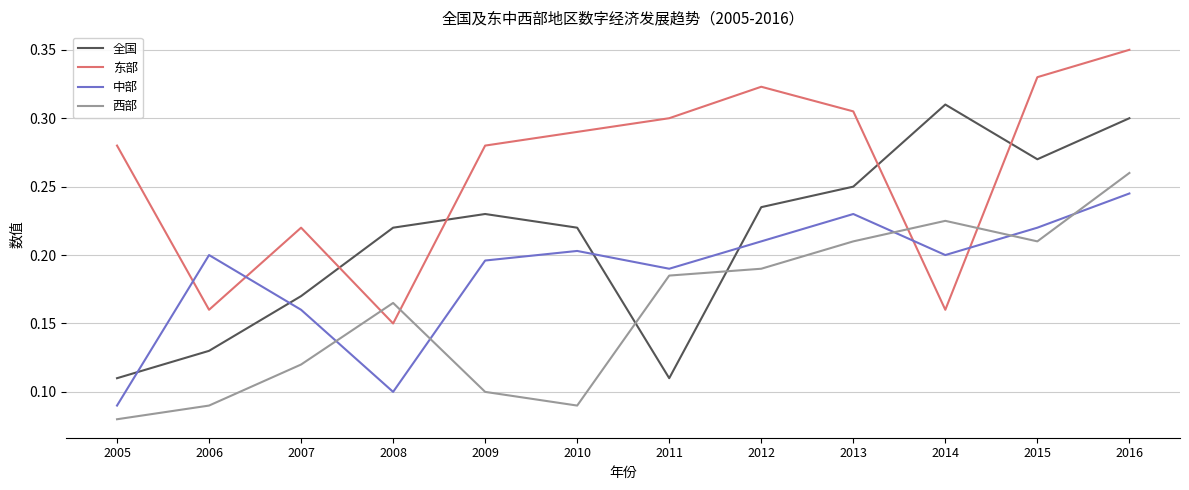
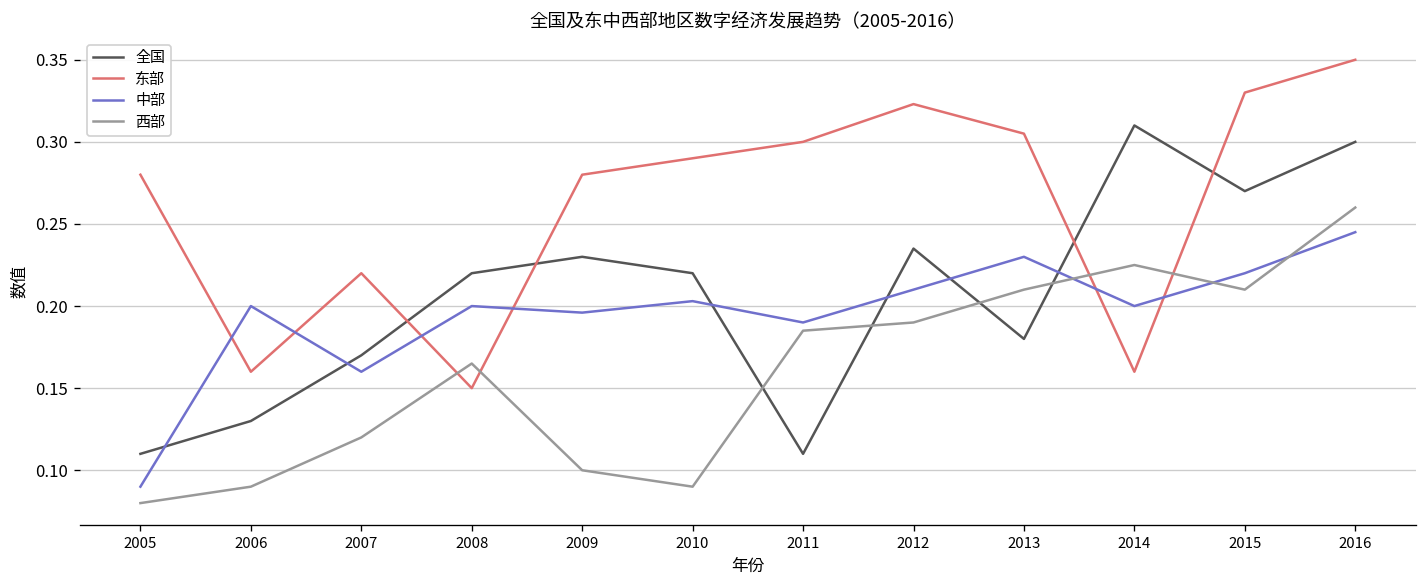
中部, 2008: 0.1 -> 0.2
全国, 2013: 0.25 -> 0.18
